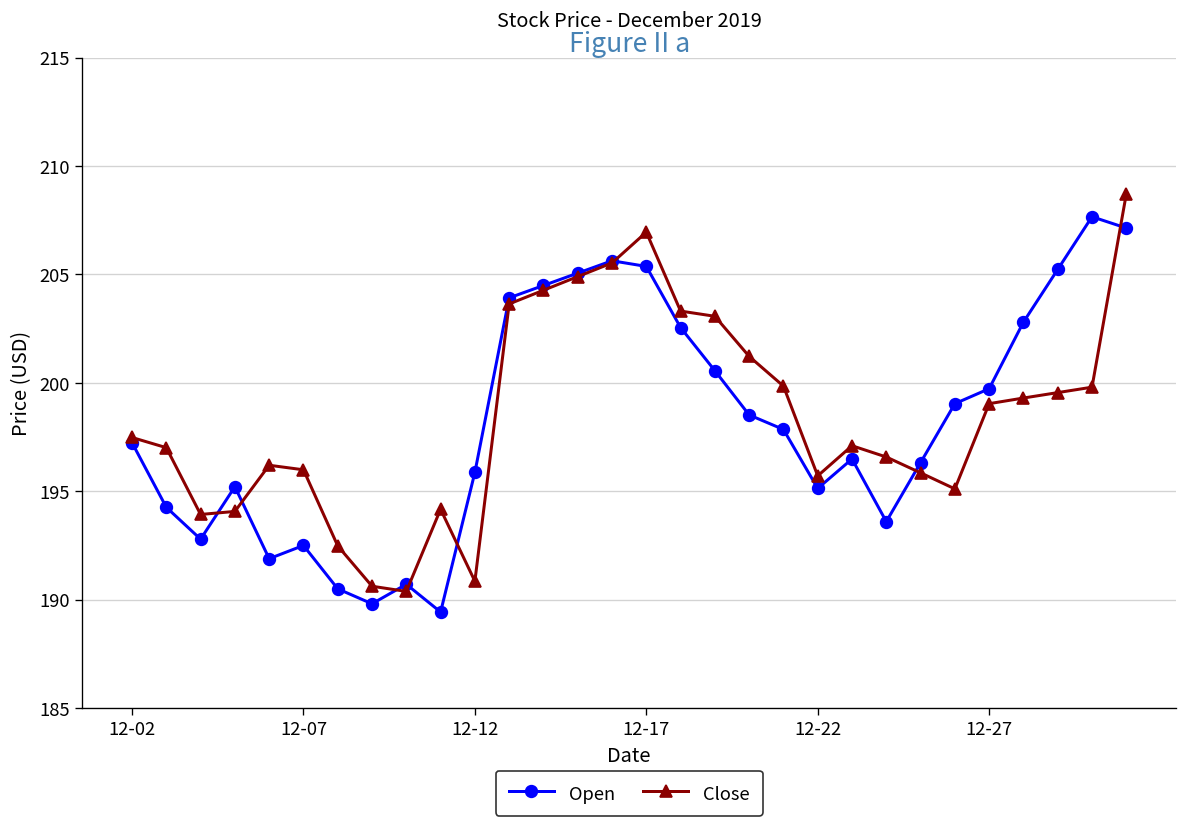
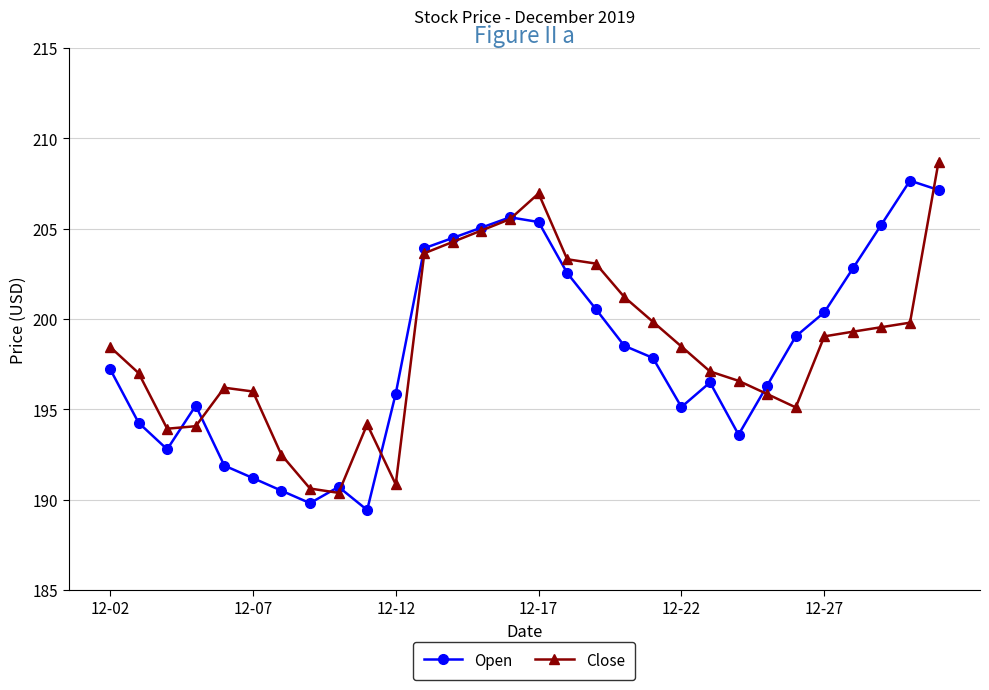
Close, 12-02: 197.5 -> 198.5
Open, 12-07: 192.5 -> 191.2
Close, 12-22: 195.7 -> 198.5
Open, 12-27: 199.7 -> 200.4
